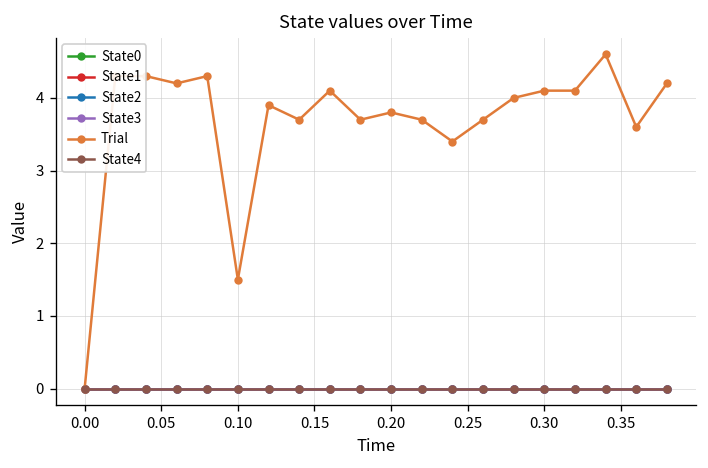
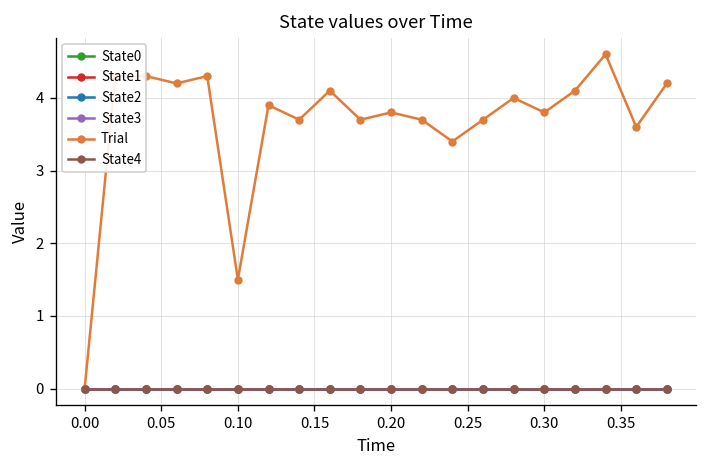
Trial, 0.30: 4.1 -> 3.8
